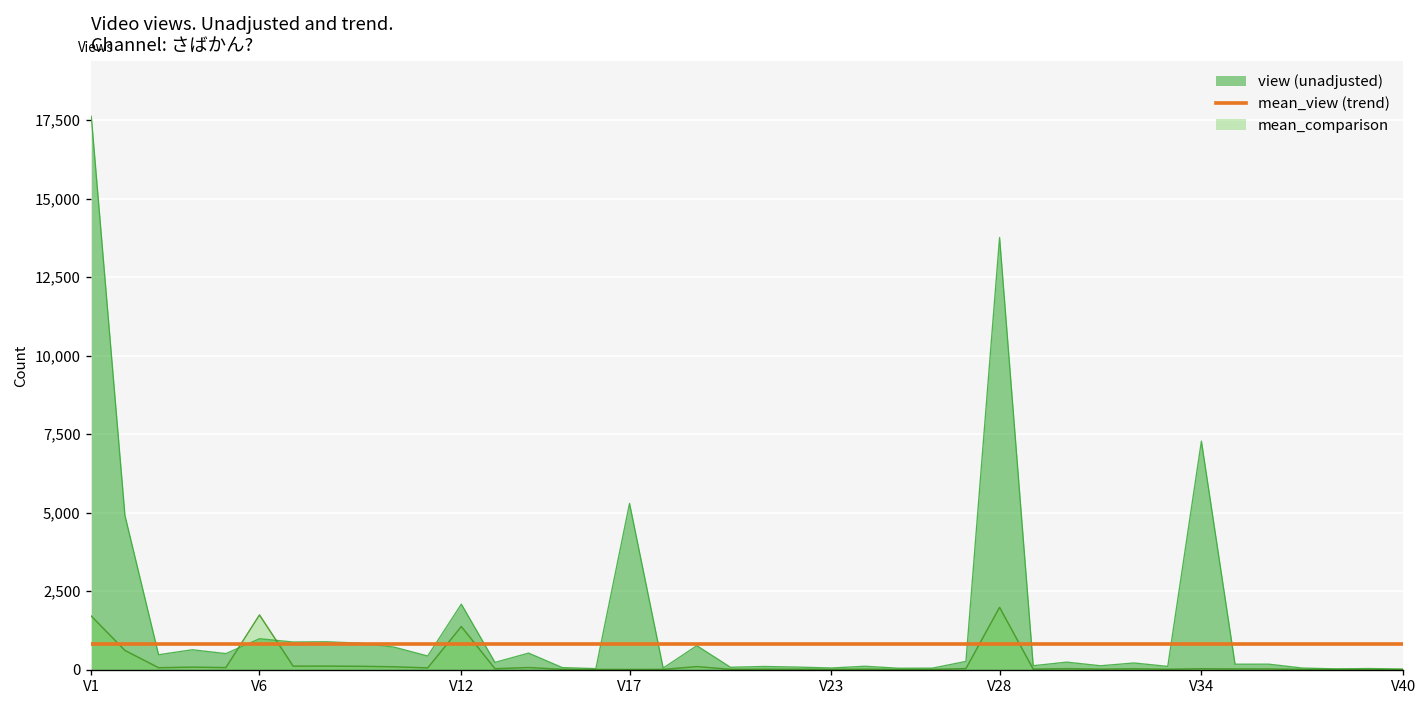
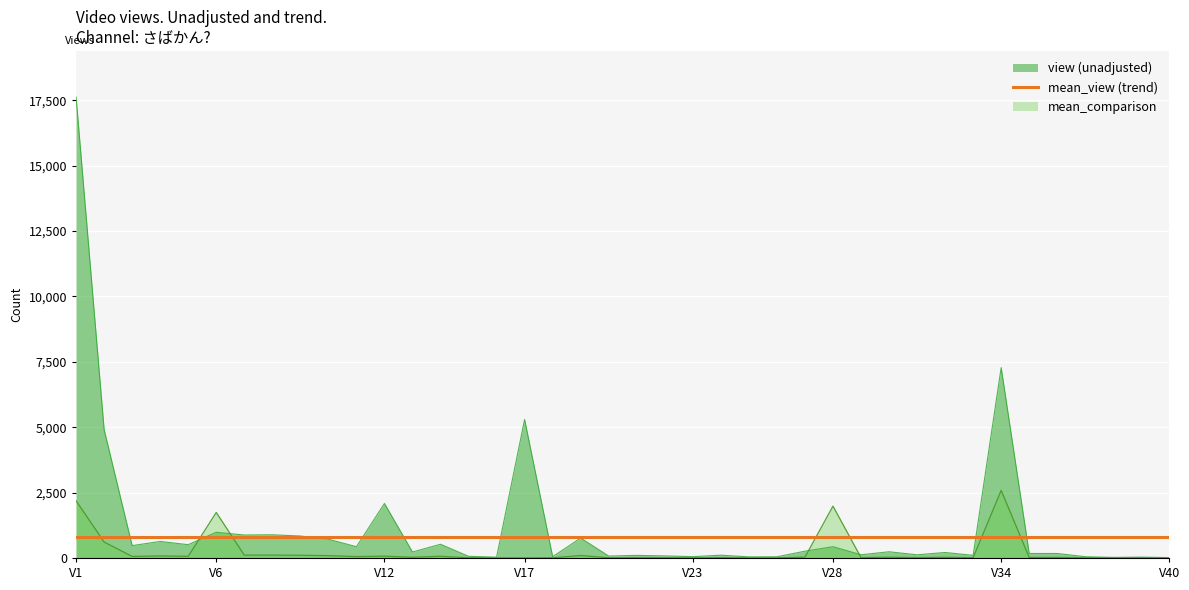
mean_comparison, V1: 1,700 -> 2,200
mean_comparison, V12: 1,400 -> 100
view (unadjusted), V28: 13,800 -> 400
mean_comparison, V34: 0 -> 2,600
